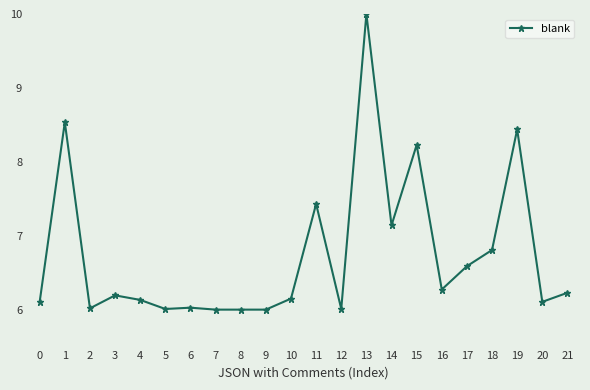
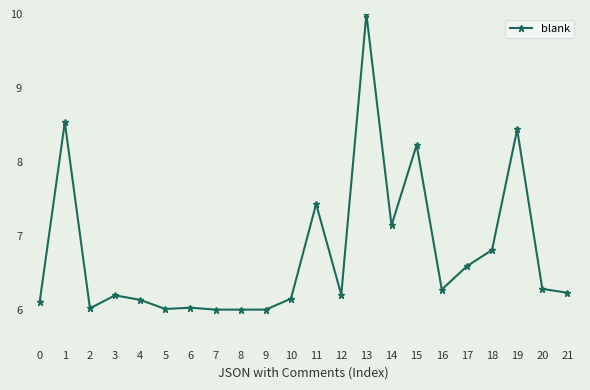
12: 6.0 -> 6.2
20: 6.1 -> 6.3
